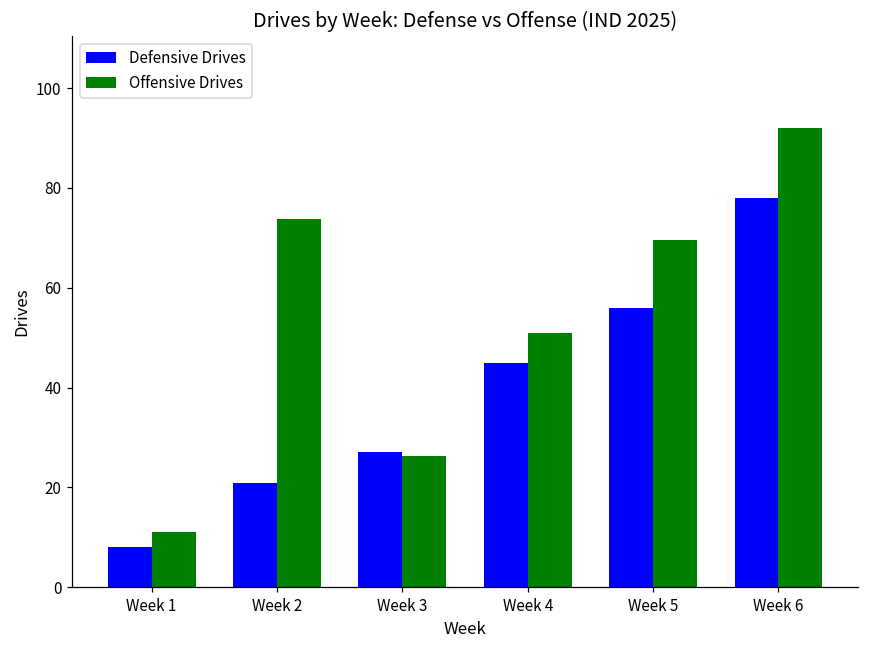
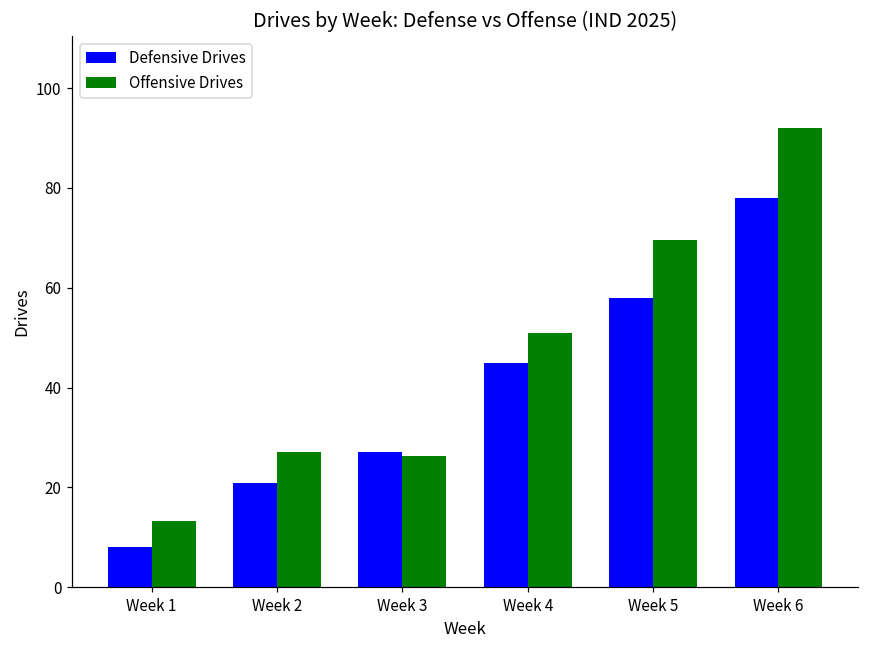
Offensive Drives, Week 1: 11 -> 13
Offensive Drives, Week 2: 74 -> 27
Defensive Drives, Week 5: 56 -> 58
